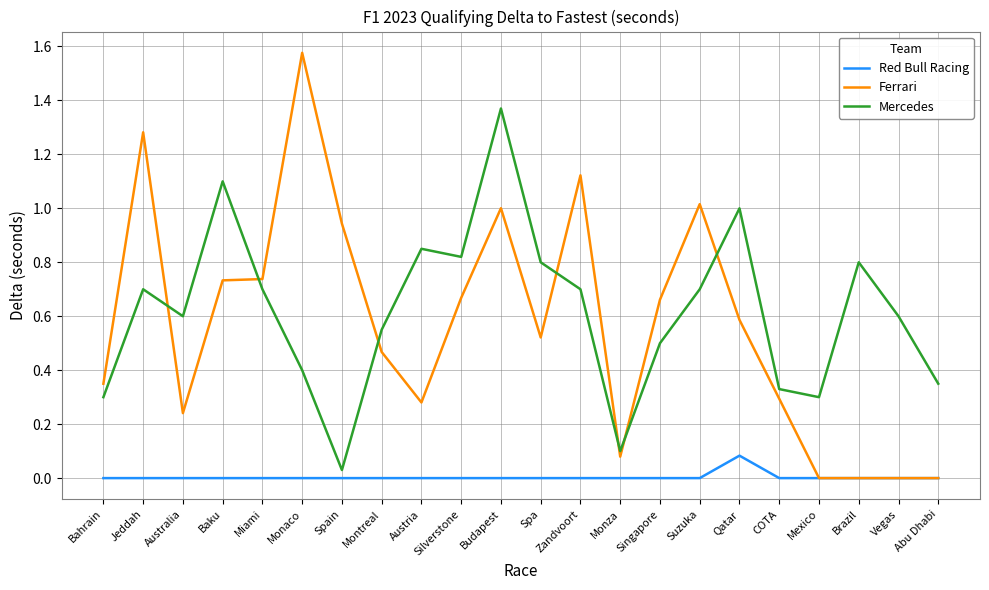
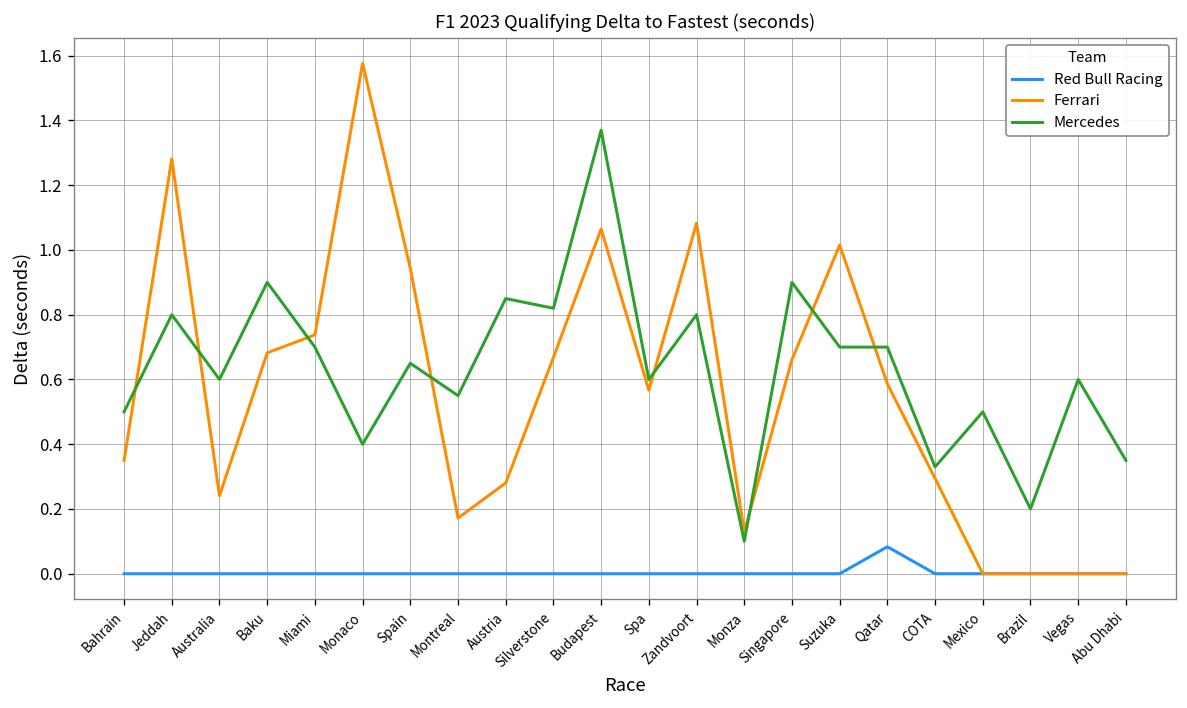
Mercedes, Bahrain: 0.3 -> 0.5
Mercedes, Jeddah: 0.7 -> 0.8
Ferrari, Baku: 0.73 -> 0.68
Mercedes, Baku: 1.1 -> 0.9
Mercedes, Spain: 0.03 -> 0.65
Ferrari, Montreal: 0.47 -> 0.17
Ferrari, Budapest: 1.00 -> 1.07
Ferrari, Spa: 0.52 -> 0.57
Mercedes, Spa: 0.8 -> 0.6
Ferrari, Zandvoort: 1.12 -> 1.08
Mercedes, Zandvoort: 0.7 -> 0.8
Ferrari, Monza: 0.08 -> 0.13
Mercedes, Singapore: 0.5 -> 0.9
Mercedes, Qatar: 1.0 -> 0.7
Mercedes, Mexico: 0.3 -> 0.5
Mercedes, Brazil: 0.8 -> 0.2
